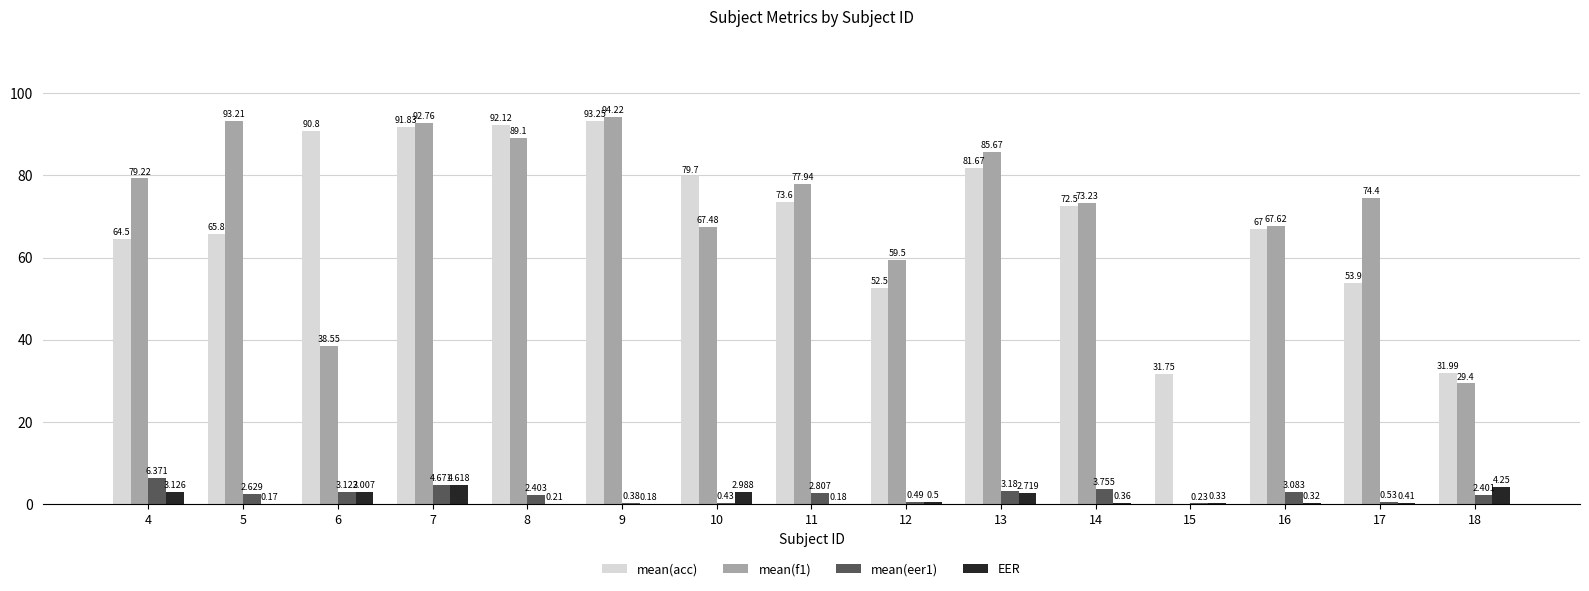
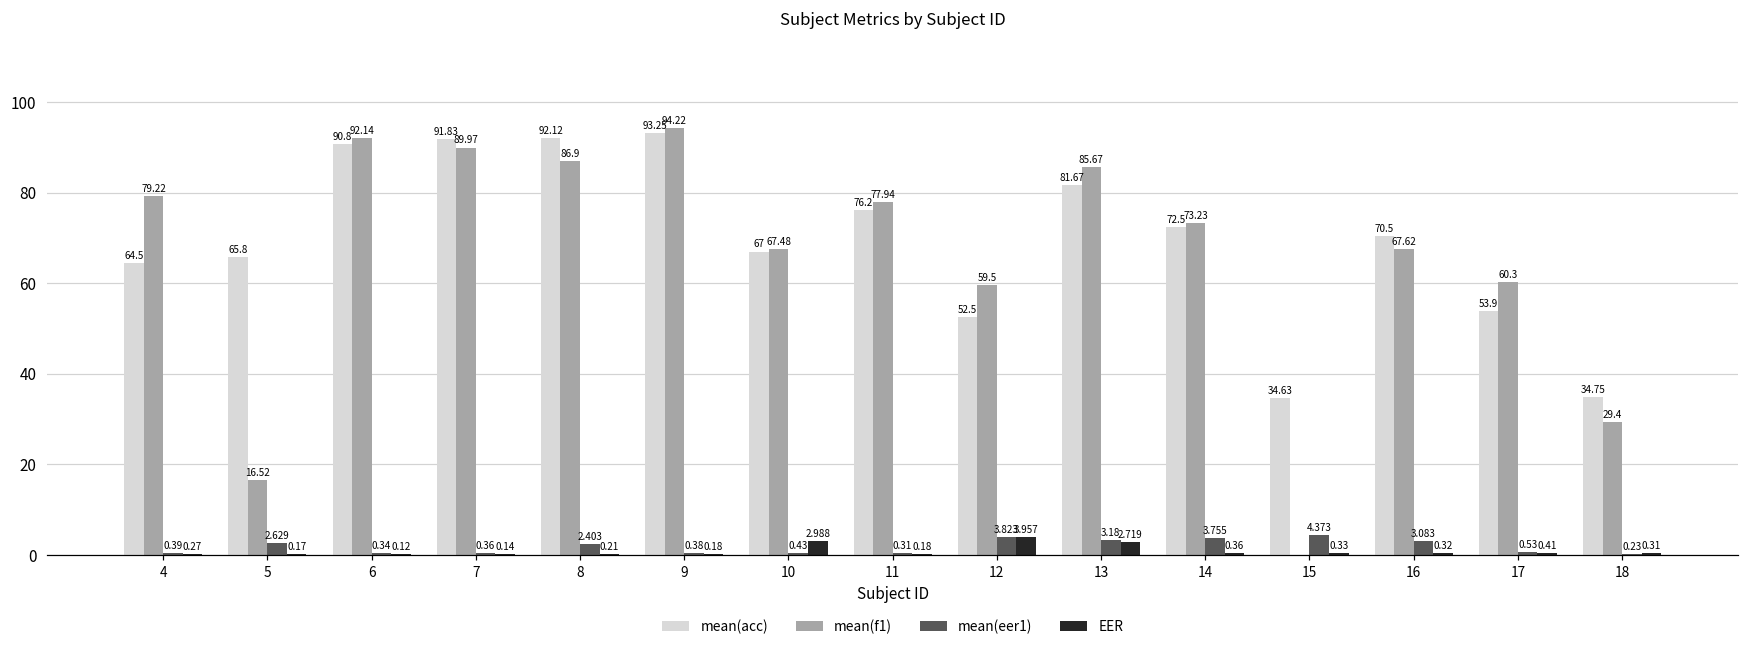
mean(eer1), 4: 6.371 -> 0.39
EER, 4: 3.126 -> 0.27
mean(f1), 5: 93.21 -> 16.52
mean(f1), 6: 38.55 -> 92.14
mean(eer1), 6: 3.122 -> 0.34
EER, 6: 3.007 -> 0.12
mean(f1), 7: 92.76 -> 89.97
mean(eer1), 7: 4.671 -> 0.36
EER, 7: 4.618 -> 0.14
mean(f1), 8: 89.1 -> 86.9
mean(acc), 10: 79.7 -> 67
mean(acc), 11: 73.6 -> 76.2
mean(eer1), 11: 2.807 -> 0.31
mean(eer1), 12: 0.49 -> 3.823
EER, 12: 0.5 -> 3.957
mean(acc), 15: 31.75 -> 34.63
mean(eer1), 15: 0.23 -> 4.373
mean(acc), 16: 67 -> 70.5
mean(f1), 17: 74.4 -> 60.3
mean(acc), 18: 31.99 -> 34.75
mean(eer1), 18: 2.401 -> 0.23
EER, 18: 4.25 -> 0.31
